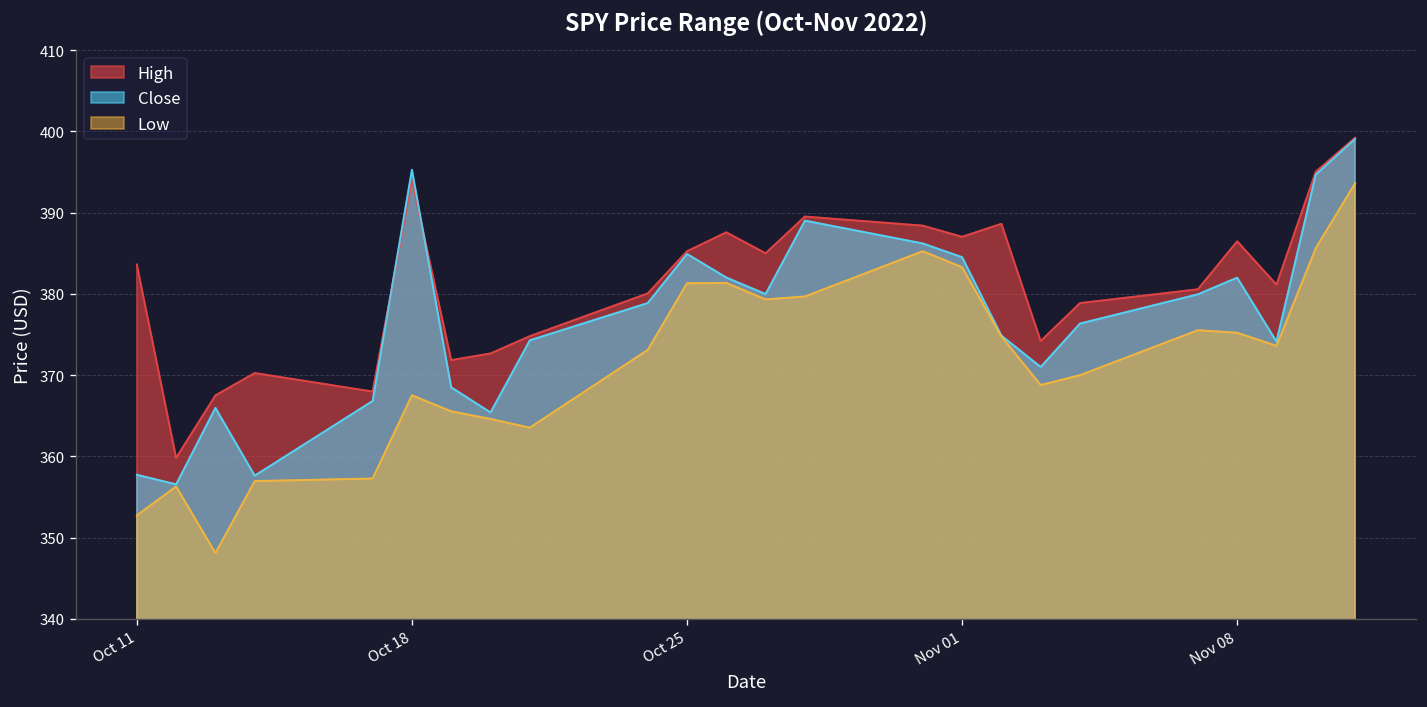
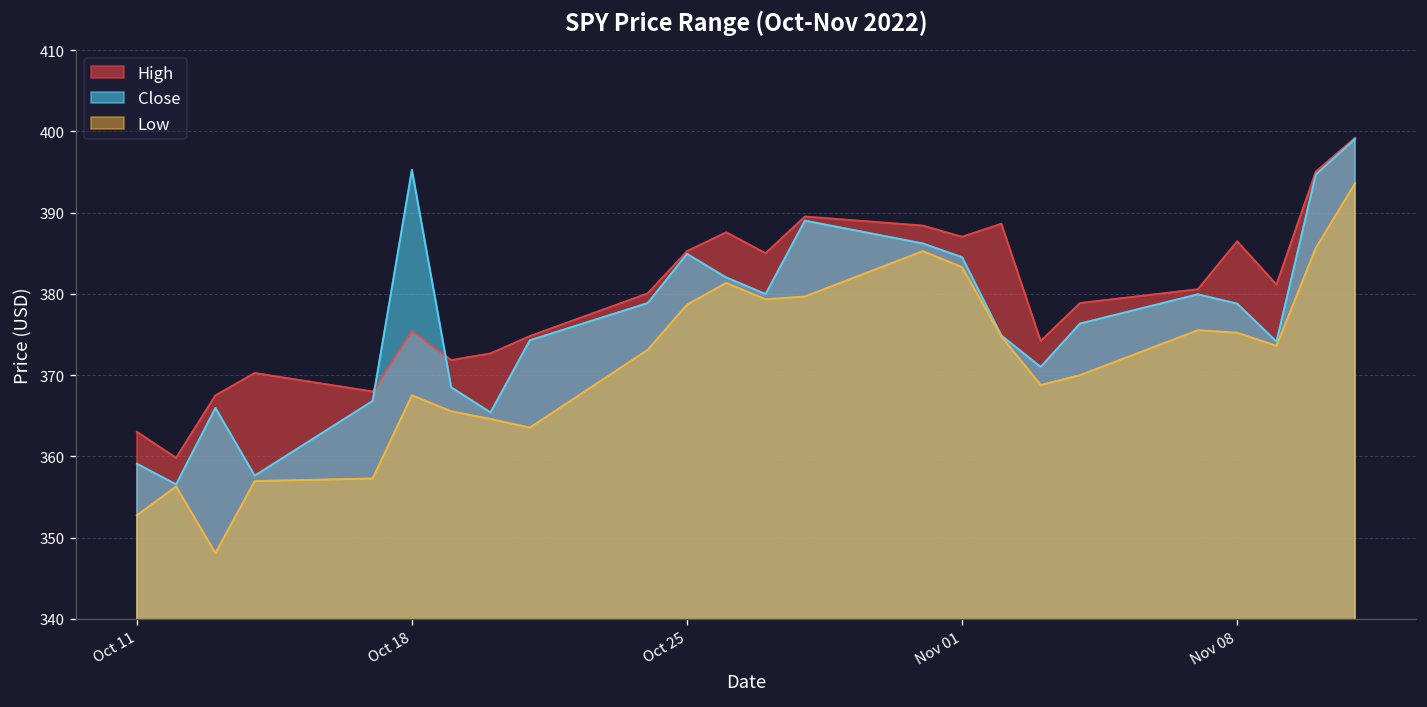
High, Oct 11: 384 -> 363
Close, Oct 11: 358 -> 359
High, Oct 18: 394 -> 375
Low, Oct 25: 381 -> 379
Close, Nov 08: 382 -> 379
